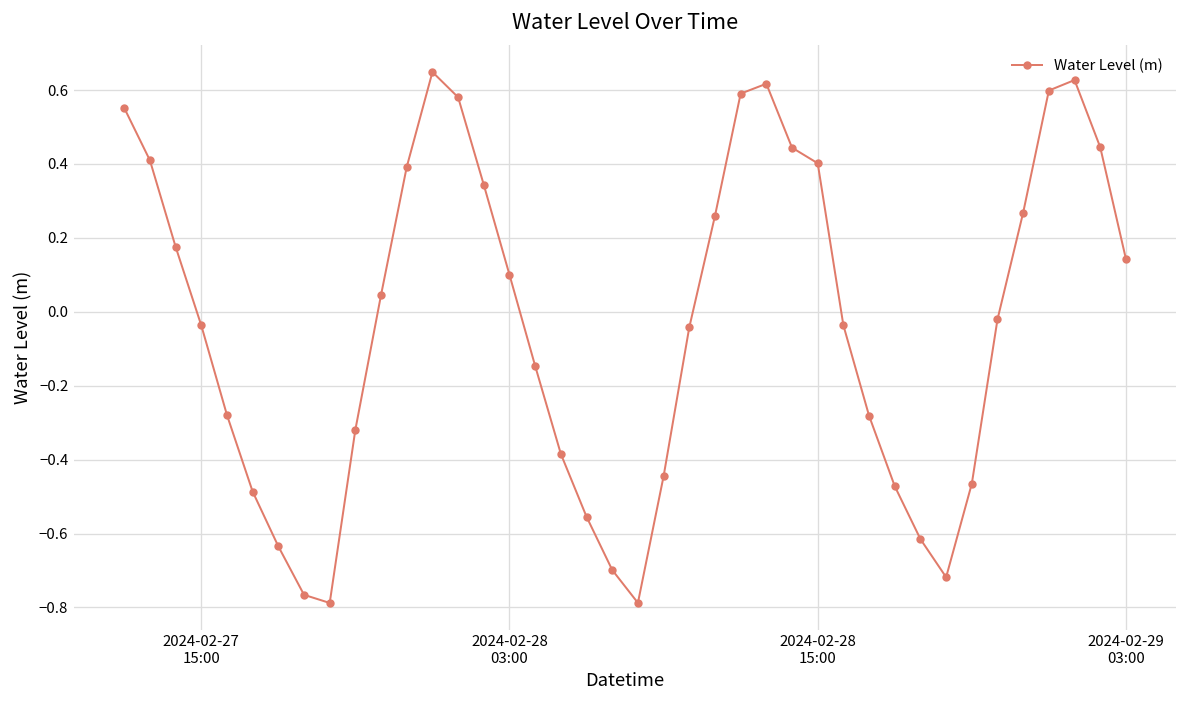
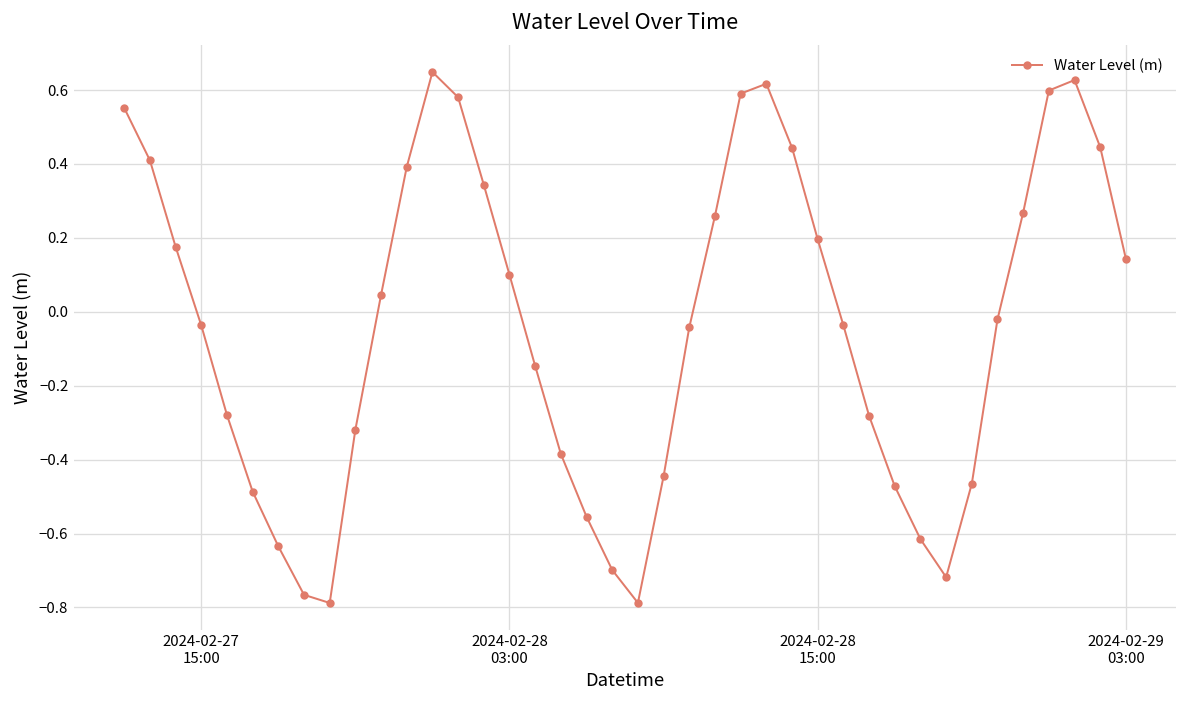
2024-02-28 15:00: 0.40 -> 0.20
